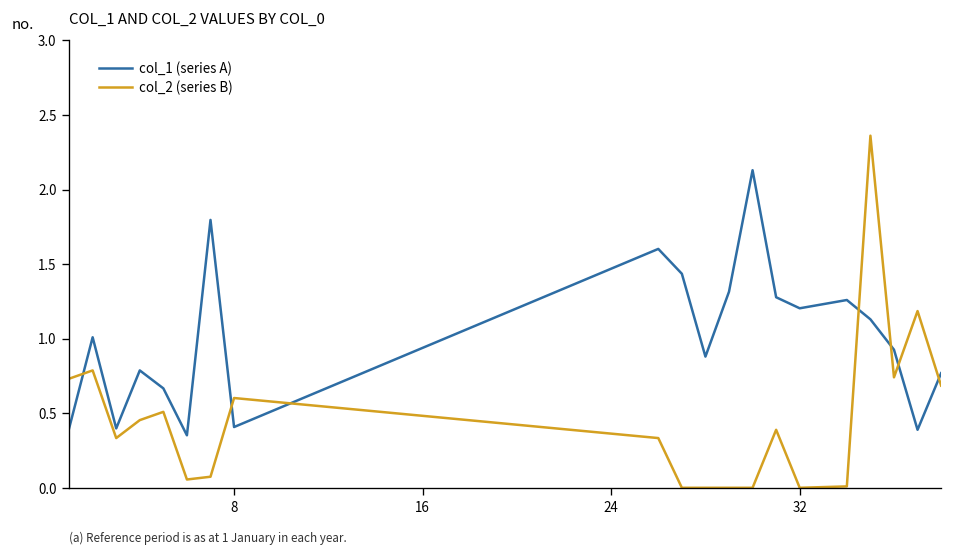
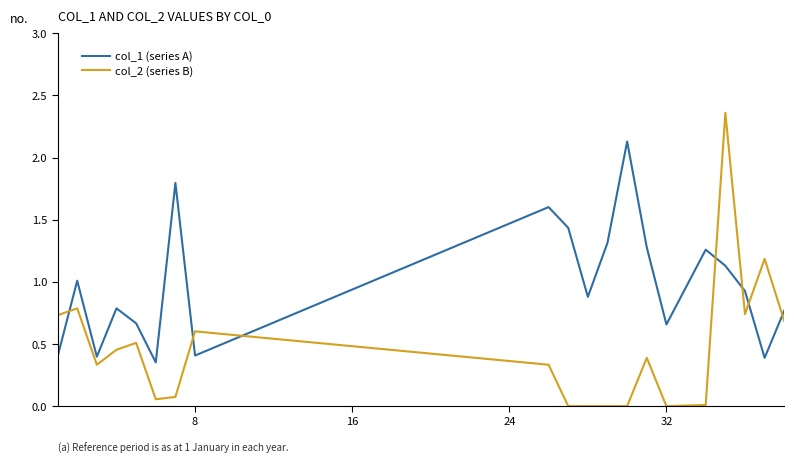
col_1 (series A), 32: 1.20 -> 0.66
